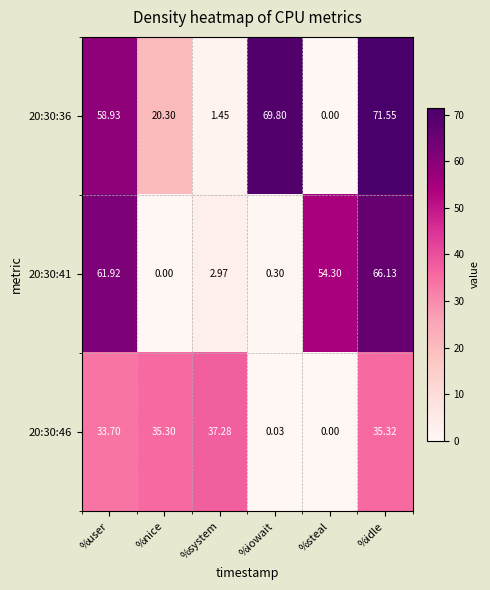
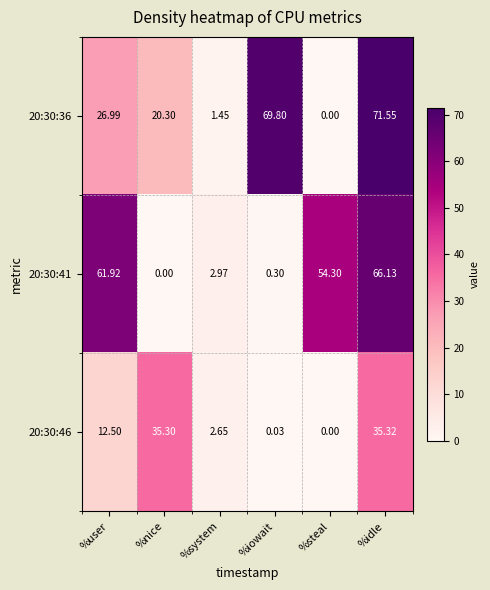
20:30:36, %user: 58.93 -> 26.99
20:30:46, %user: 33.70 -> 12.50
20:30:46, %system: 37.28 -> 2.65
